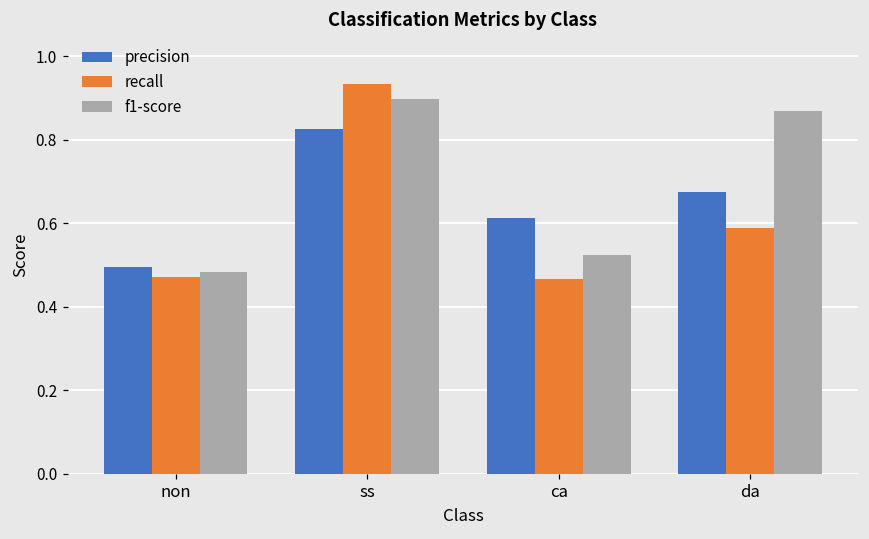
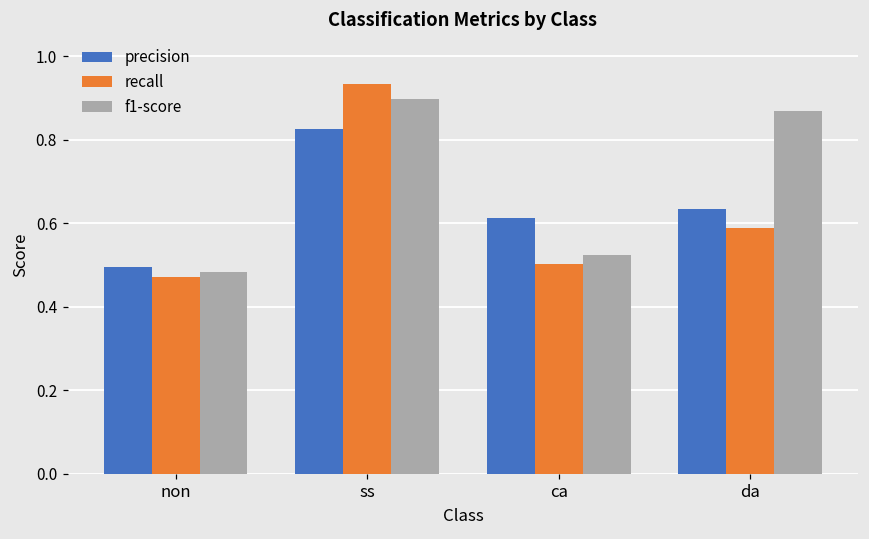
recall, ca: 0.47 -> 0.50
precision, da: 0.68 -> 0.63
